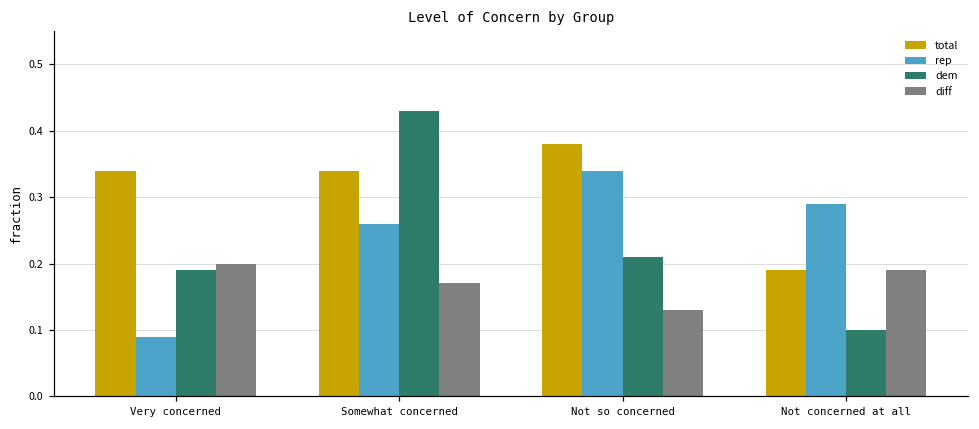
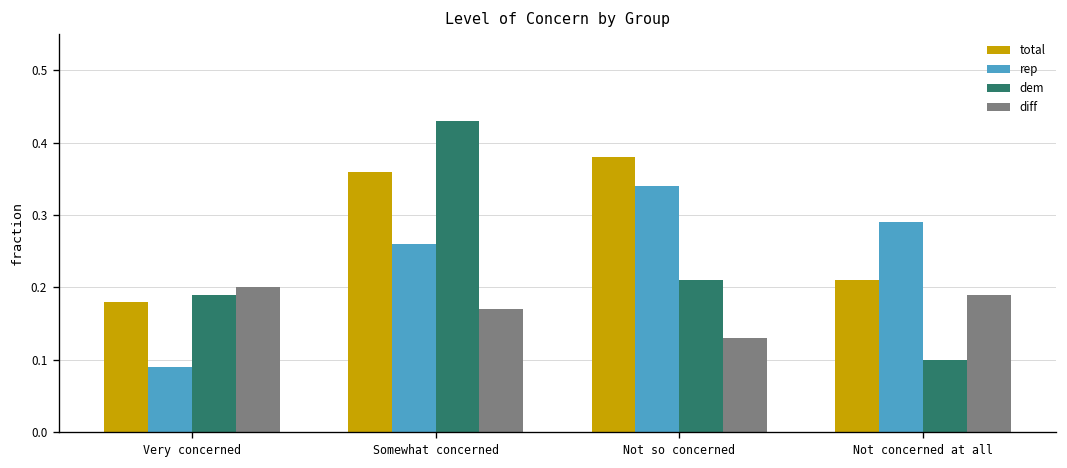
total, Very concerned: 0.34 -> 0.18
total, Somewhat concerned: 0.34 -> 0.36
total, Not concerned at all: 0.19 -> 0.21
